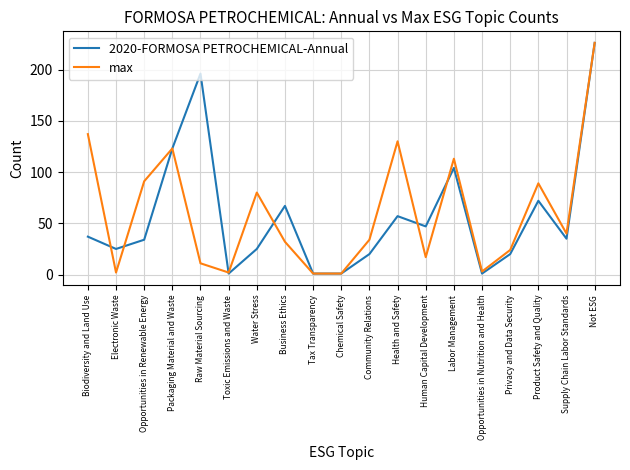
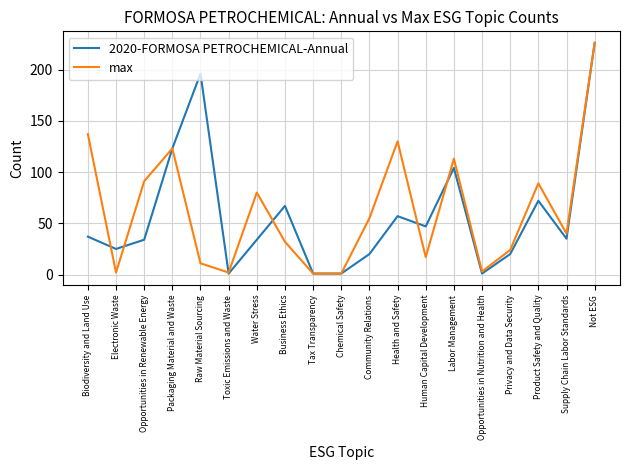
2020-FORMOSA PETROCHEMICAL-Annual, Water Stress: 25 -> 34
max, Community Relations: 34 -> 55
